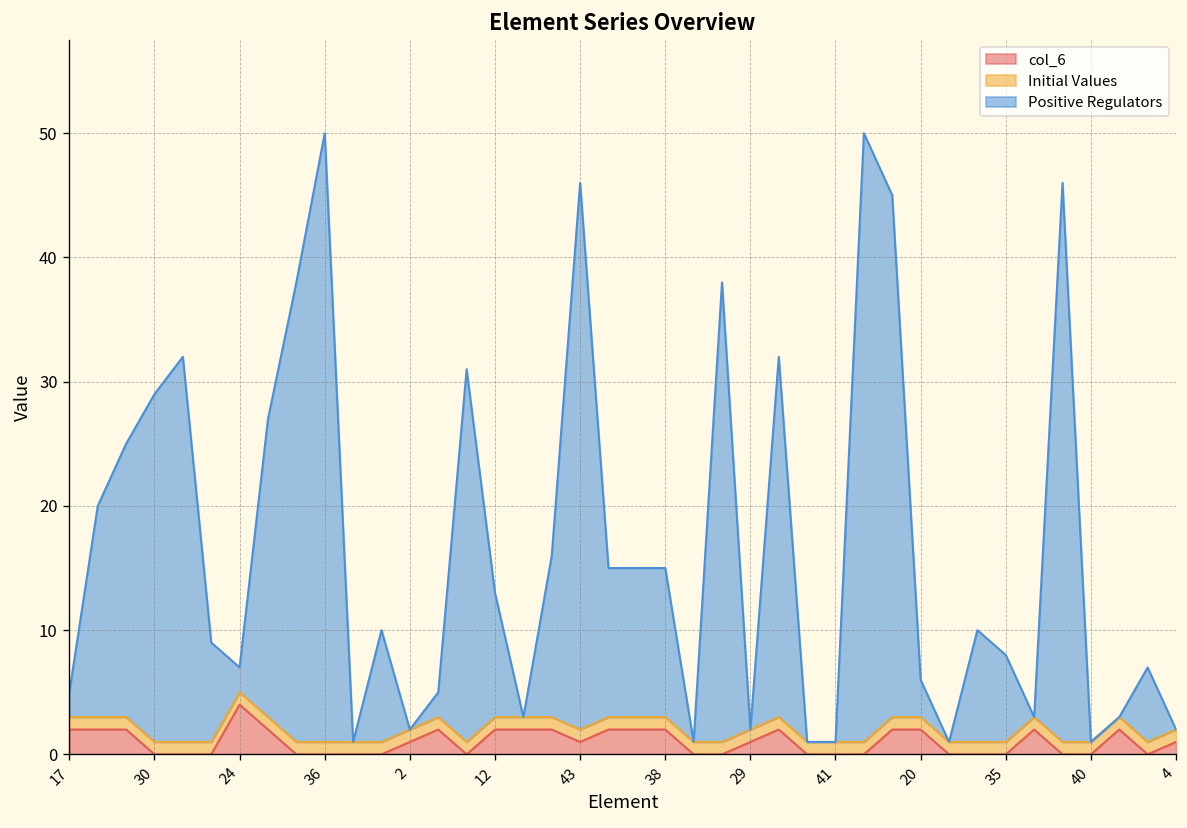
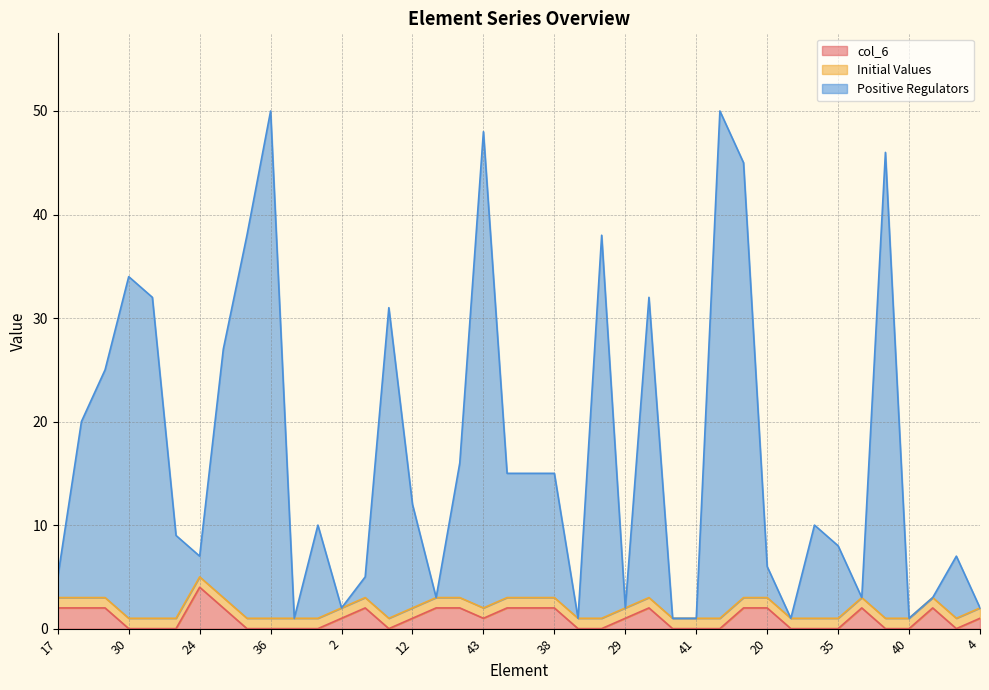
Positive Regulators, 30: 28 -> 33
col_6, 12: 2 -> 1
Positive Regulators, 43: 44 -> 46
